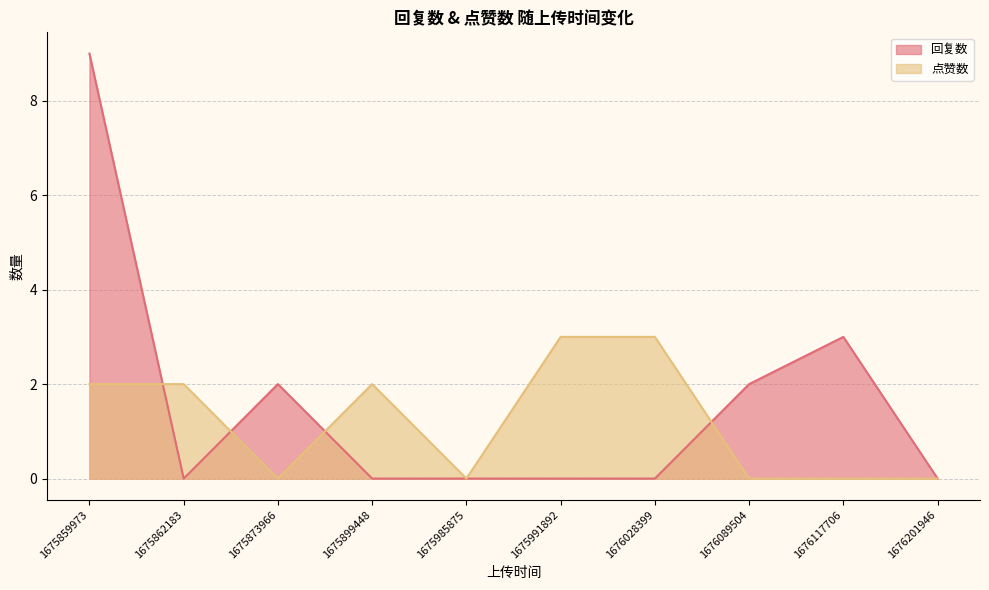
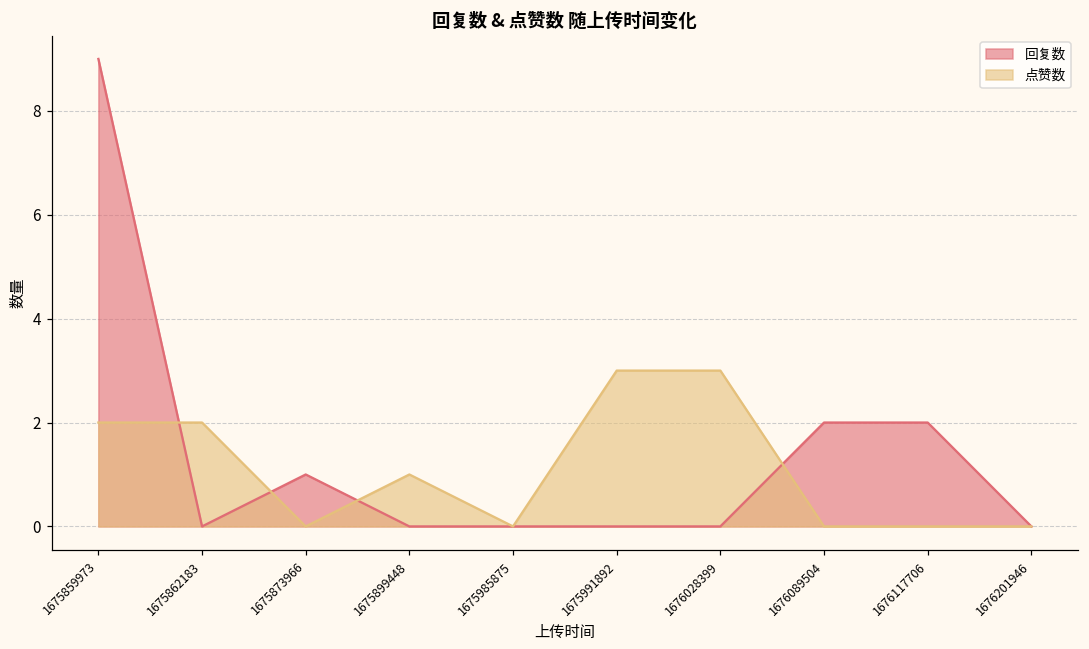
回复数, 1675873966: 2 -> 1
点赞数, 1675899448: 2 -> 1
回复数, 1676117706: 3 -> 2
